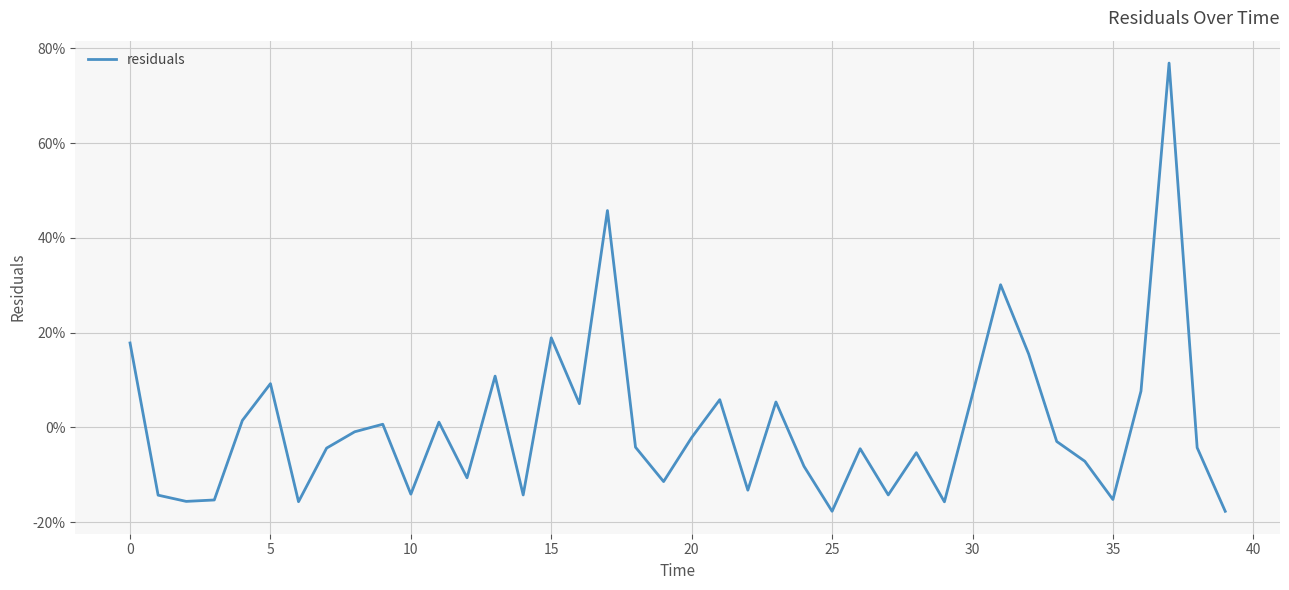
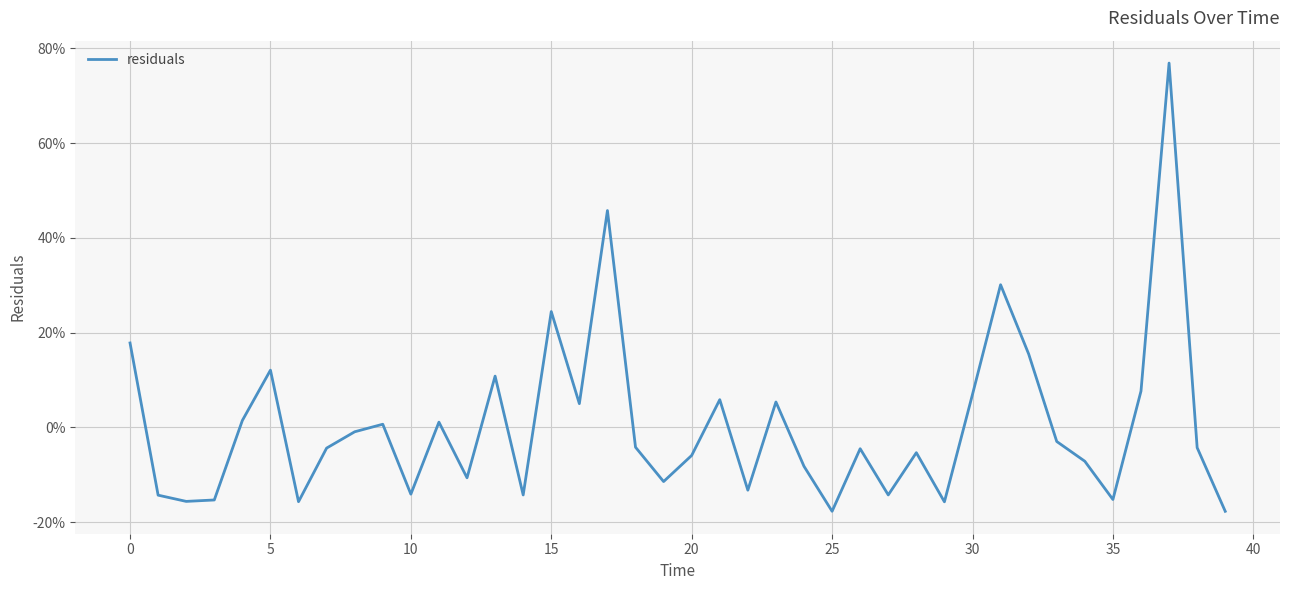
5: 9% -> 12%
15: 19% -> 24%
20: -2% -> -6%
